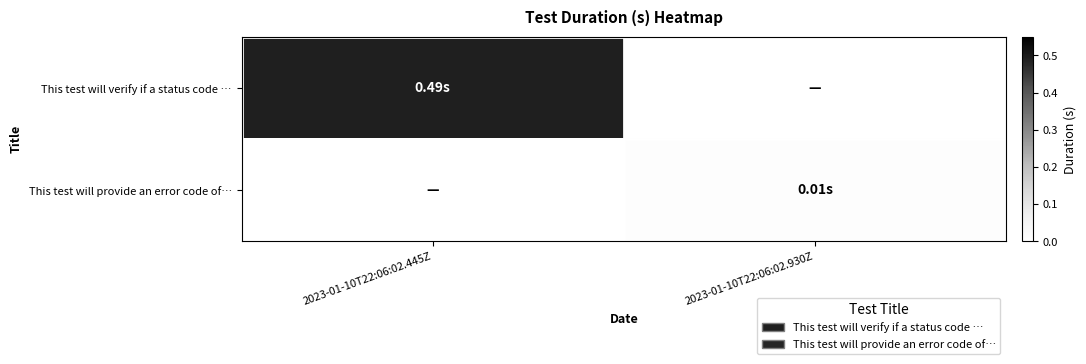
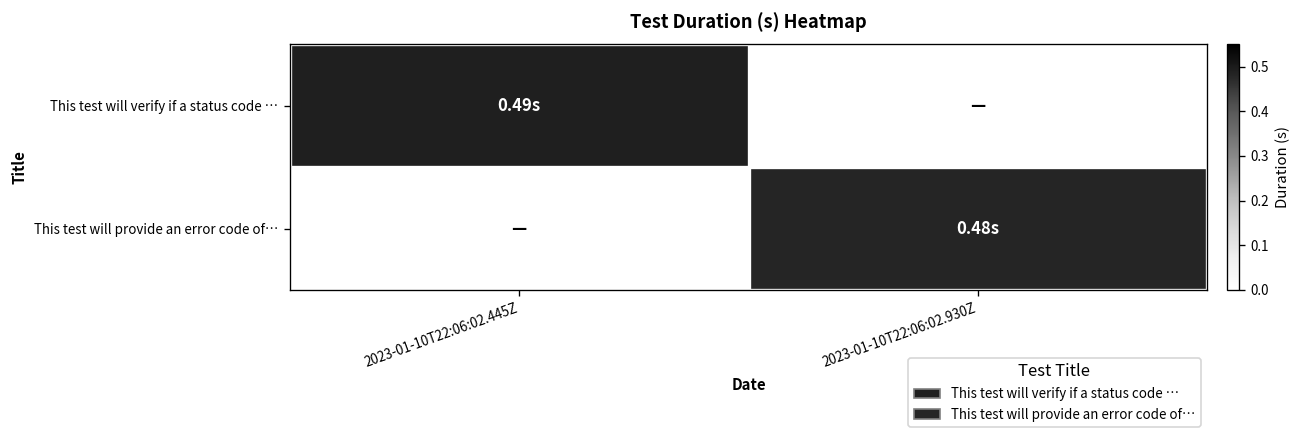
This test will provide an error code of…, 2023-01-10T22:06:02.930Z: 0.01s -> 0.48s
